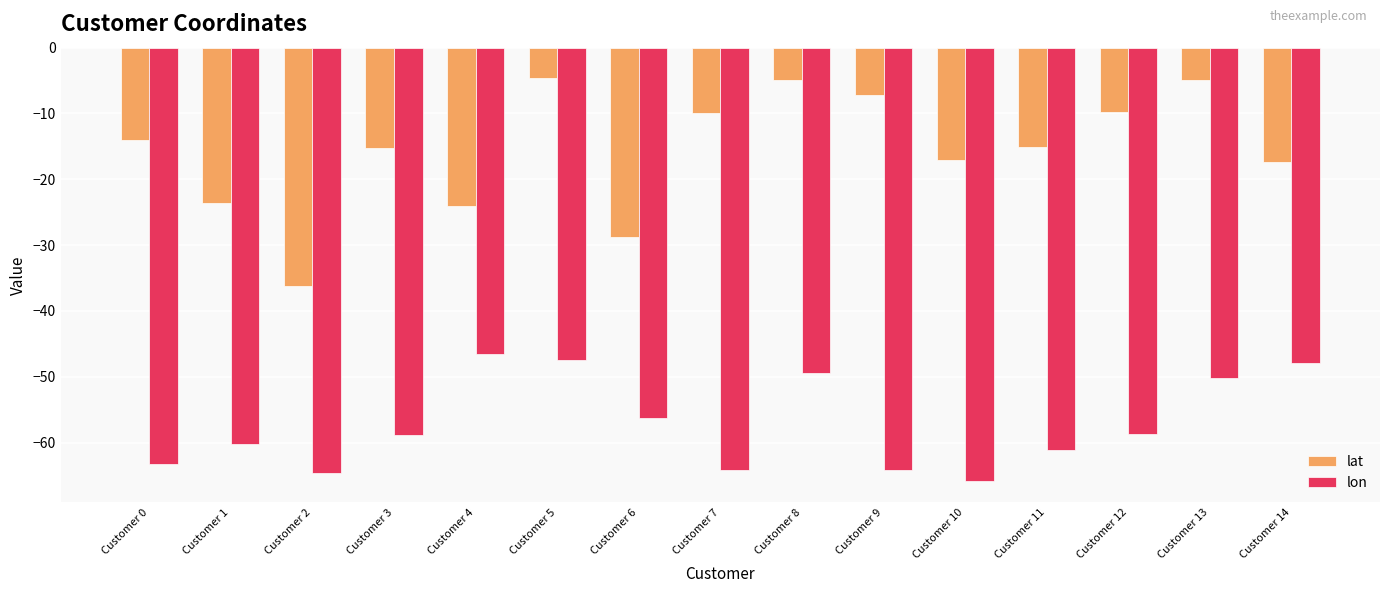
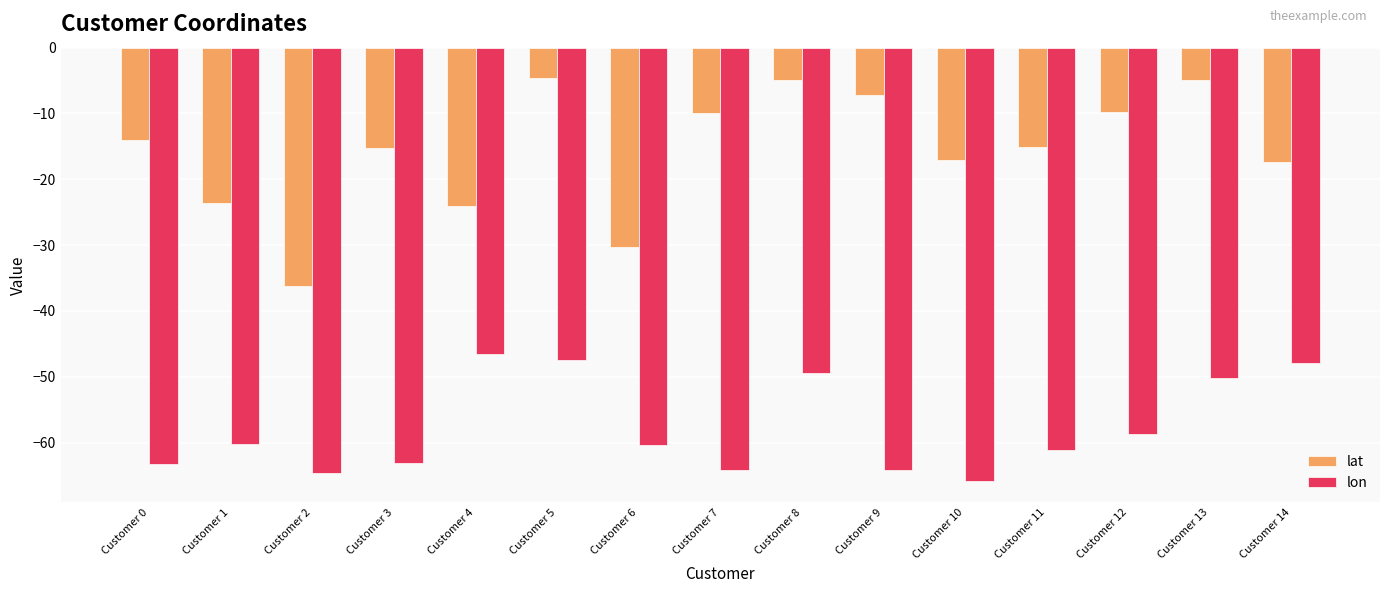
lon, Customer 3: -59 -> -63
lat, Customer 6: -29 -> -30
lon, Customer 6: -56 -> -60
